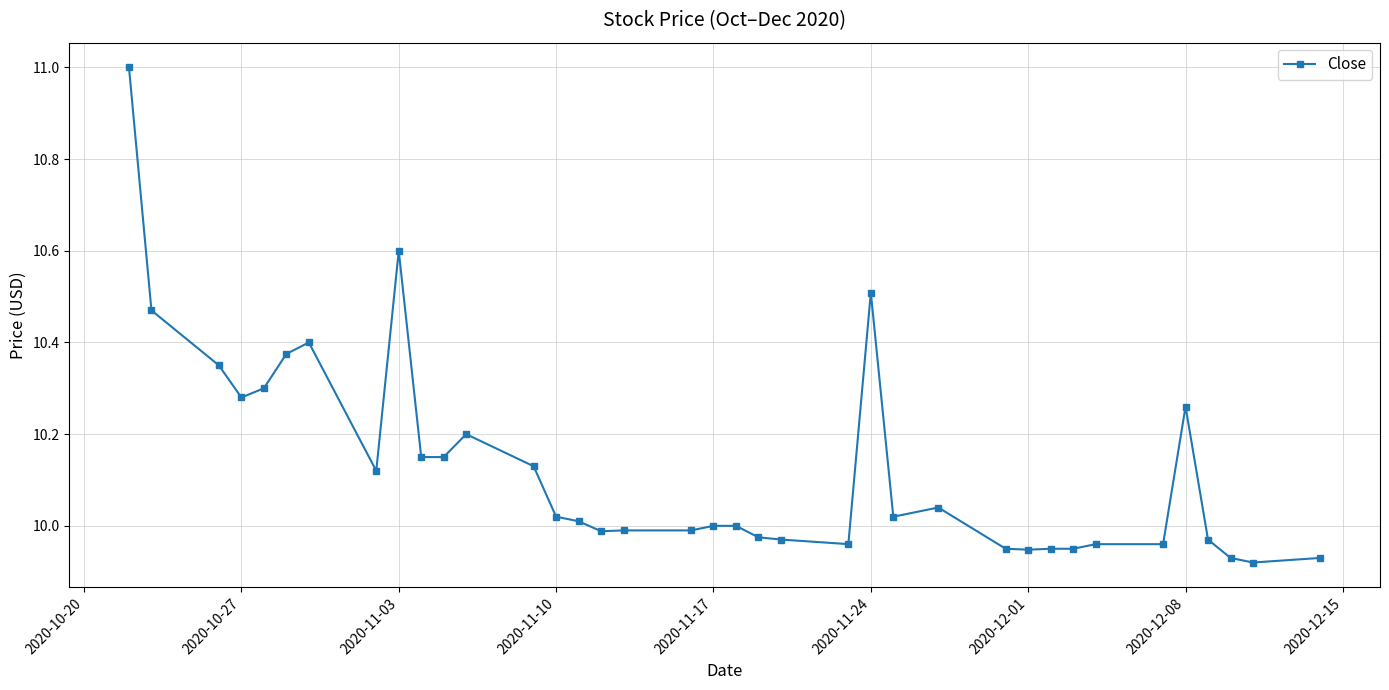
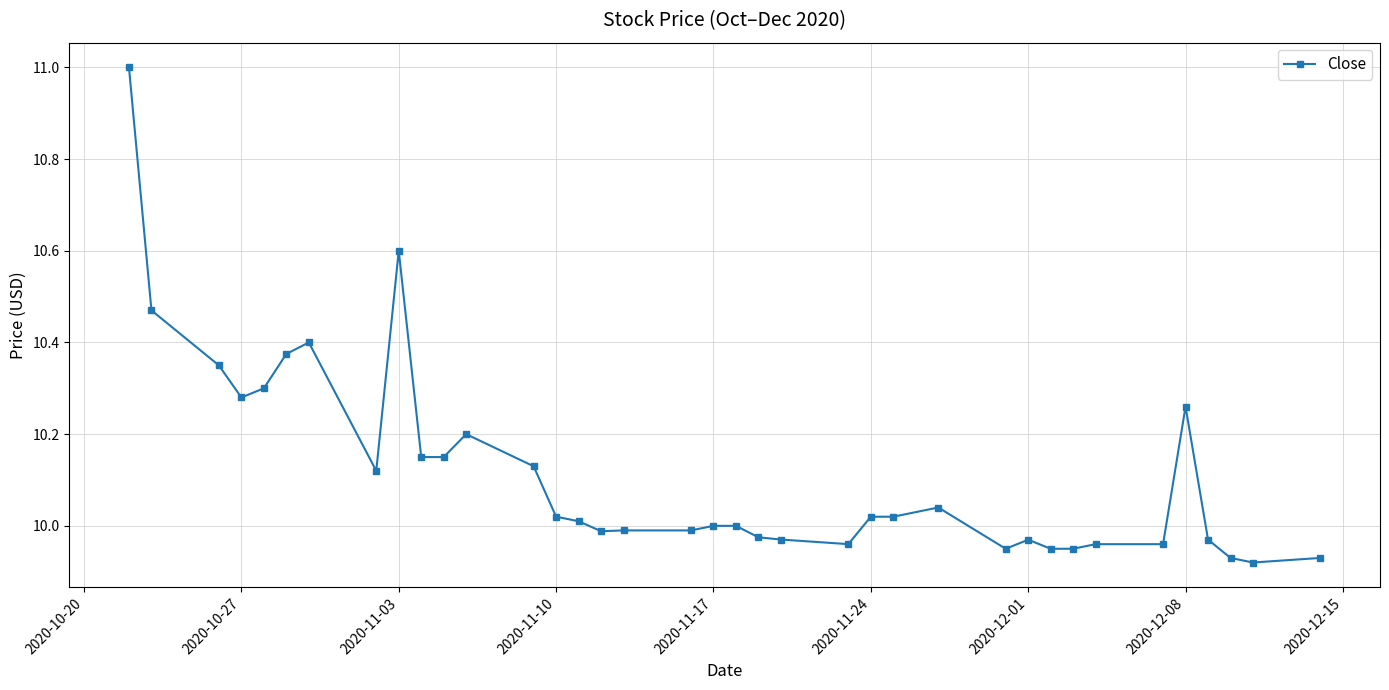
2020-11-24: 10.51 -> 10.02
2020-12-01: 9.95 -> 9.97
